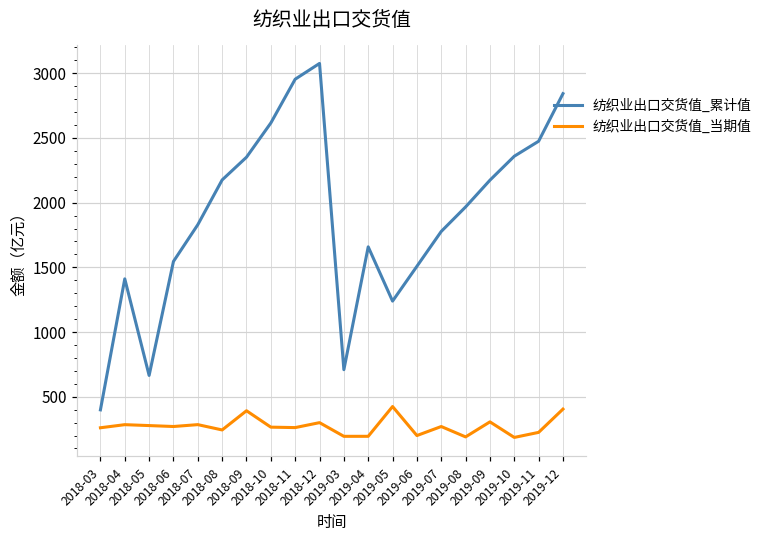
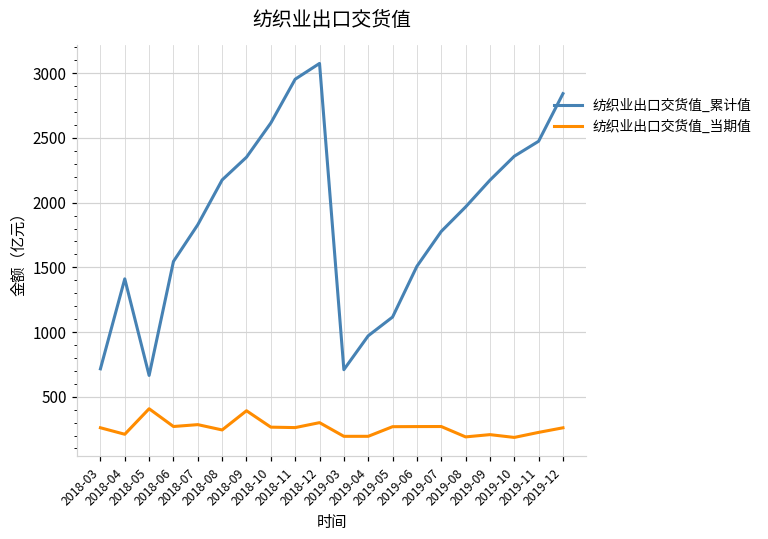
纺织业出口交货值_累计值, 2018-03: 400 -> 720
纺织业出口交货值_当期值, 2018-04: 280 -> 210
纺织业出口交货值_当期值, 2018-05: 280 -> 410
纺织业出口交货值_累计值, 2019-04: 1660 -> 970
纺织业出口交货值_累计值, 2019-05: 1240 -> 1120
纺织业出口交货值_当期值, 2019-05: 420 -> 270
纺织业出口交货值_当期值, 2019-06: 200 -> 270
纺织业出口交货值_当期值, 2019-09: 310 -> 210
纺织业出口交货值_当期值, 2019-12: 400 -> 260
